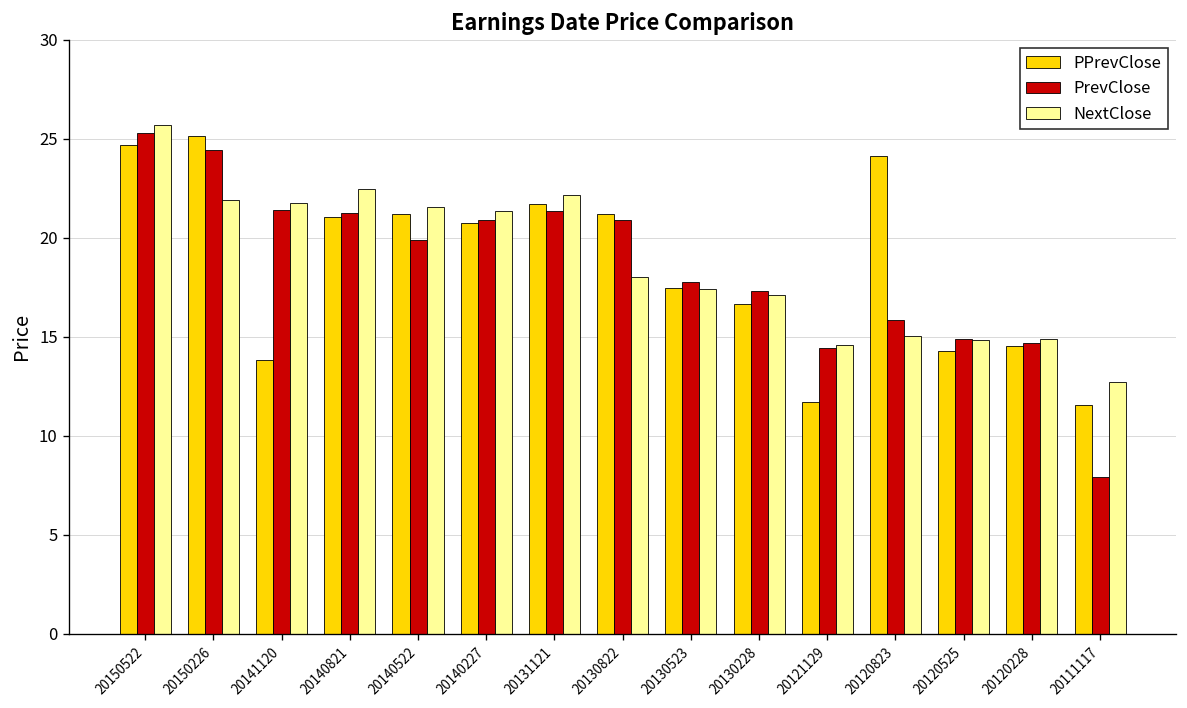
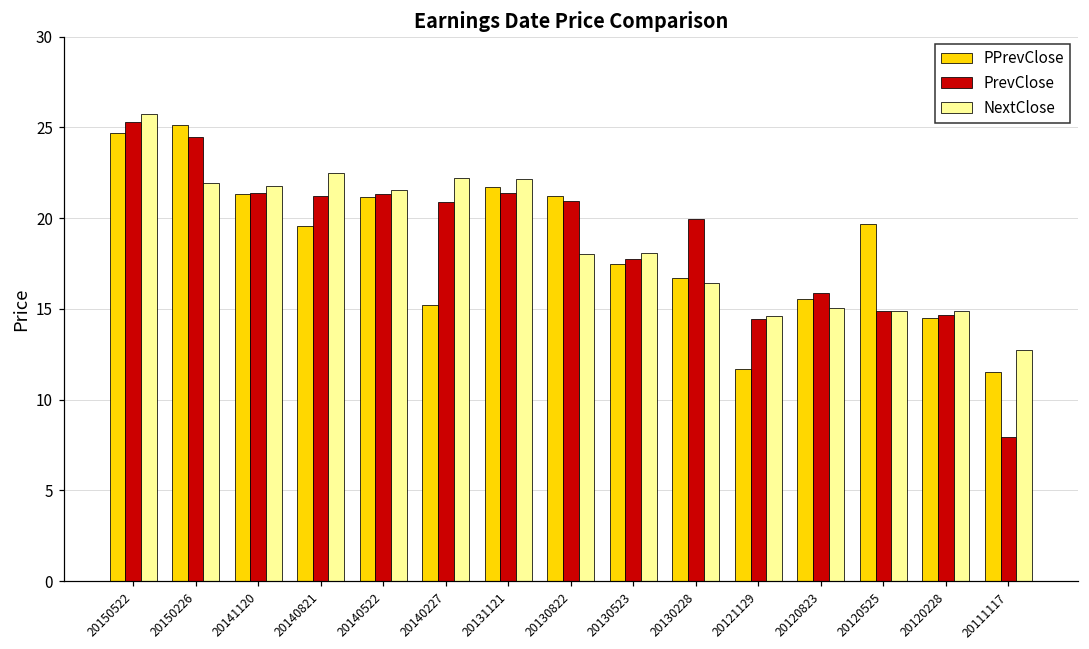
PPrevClose, 20141120: 13.8 -> 21.3
PPrevClose, 20140821: 21.0 -> 19.6
PrevClose, 20140522: 19.9 -> 21.3
PPrevClose, 20140227: 20.8 -> 15.2
NextClose, 20140227: 21.4 -> 22.2
NextClose, 20130523: 17.4 -> 18.1
PrevClose, 20130228: 17.3 -> 20.0
NextClose, 20130228: 17.1 -> 16.4
PPrevClose, 20120823: 24.2 -> 15.6
PPrevClose, 20120525: 14.3 -> 19.7
